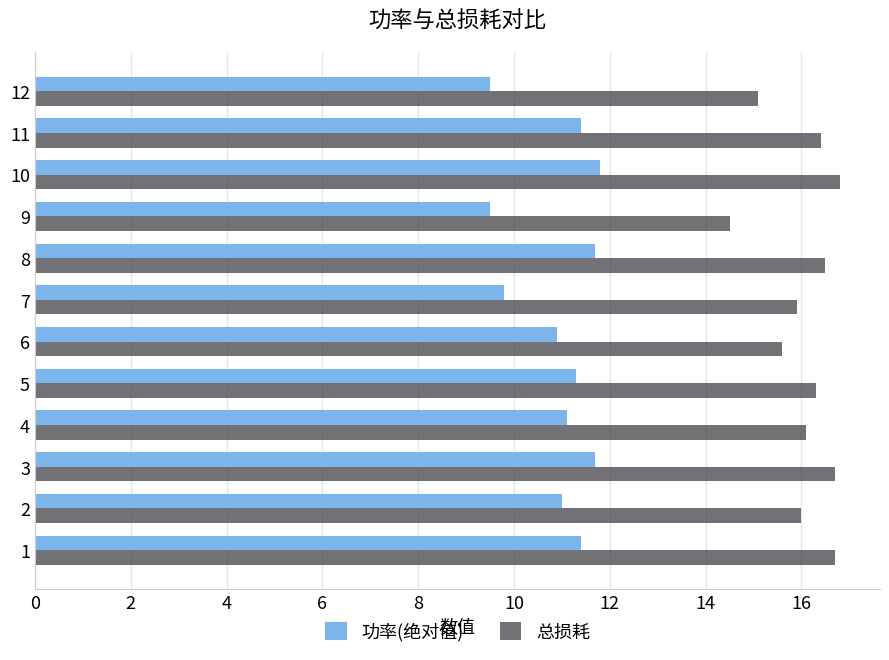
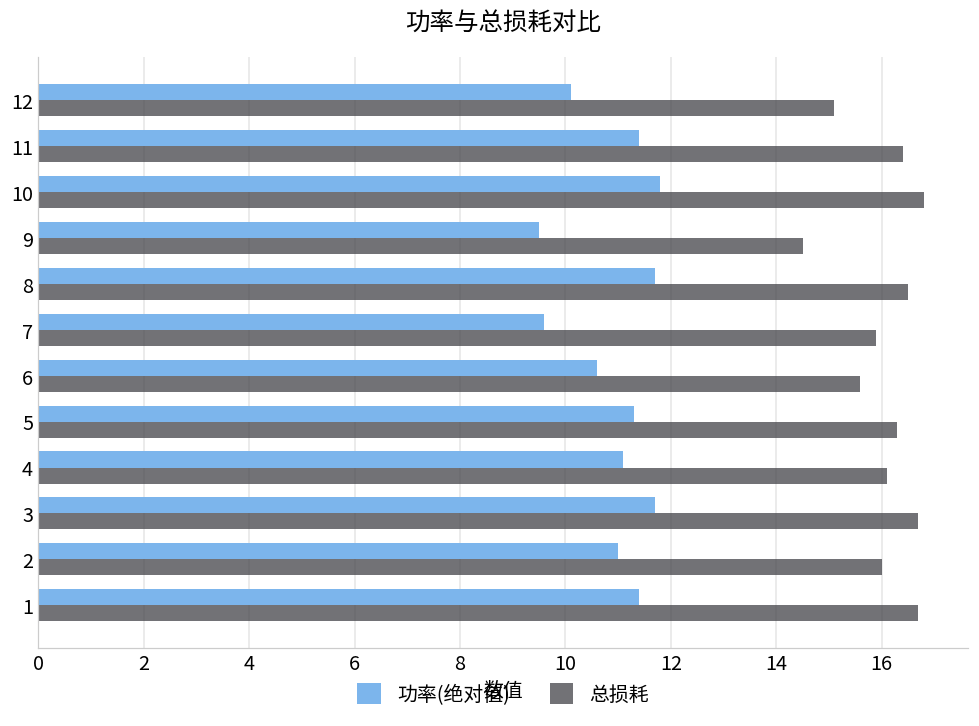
功率(绝对值), 12: 9.5 -> 10.1
功率(绝对值), 7: 9.8 -> 9.6
功率(绝对值), 6: 10.9 -> 10.6
